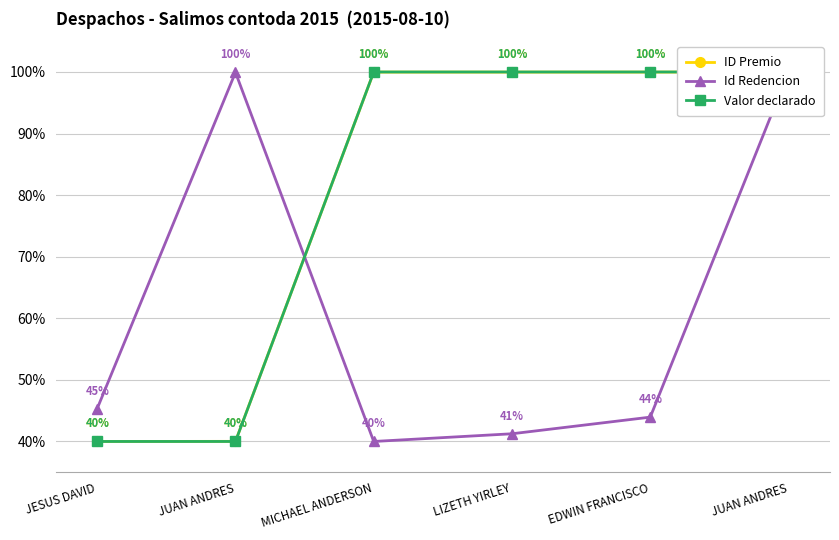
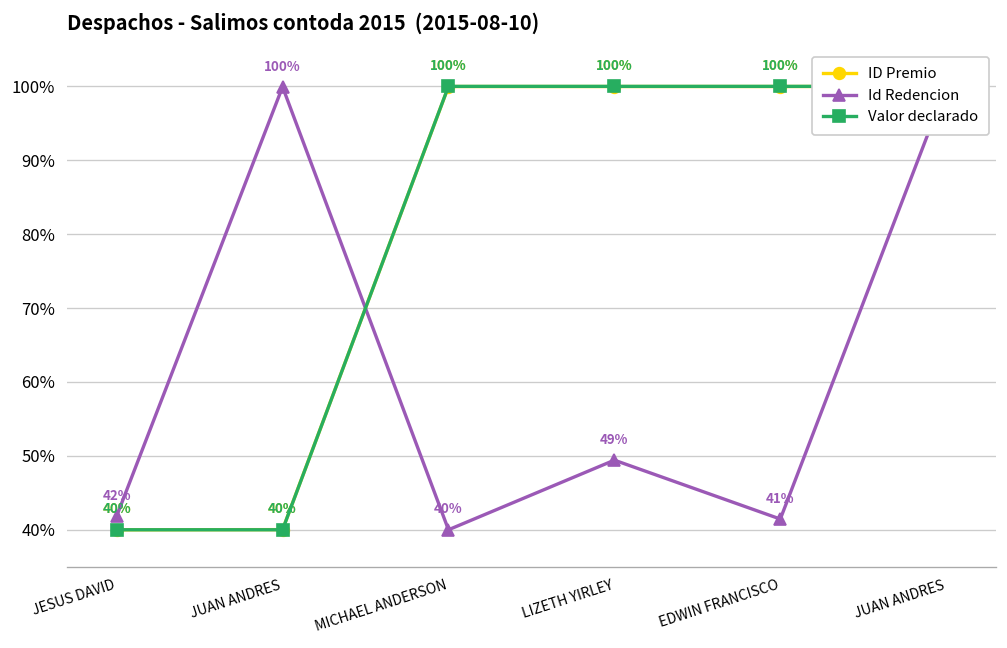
Id Redencion, JESUS DAVID: 45% -> 42%
Id Redencion, LIZETH YIRLEY: 41% -> 49%
Id Redencion, EDWIN FRANCISCO: 44% -> 41%
